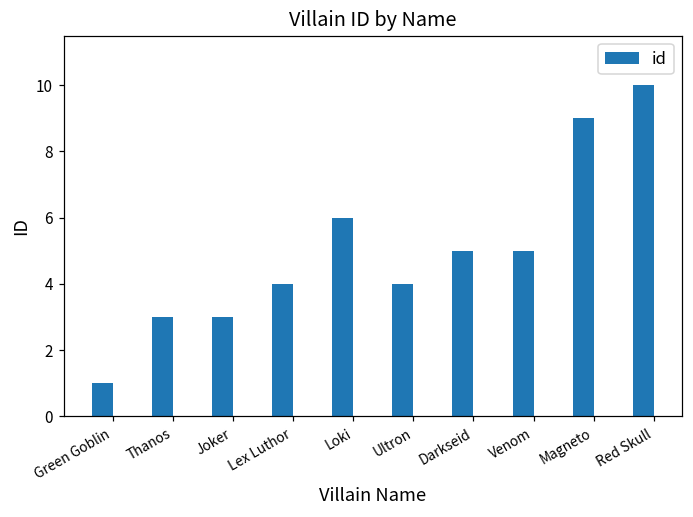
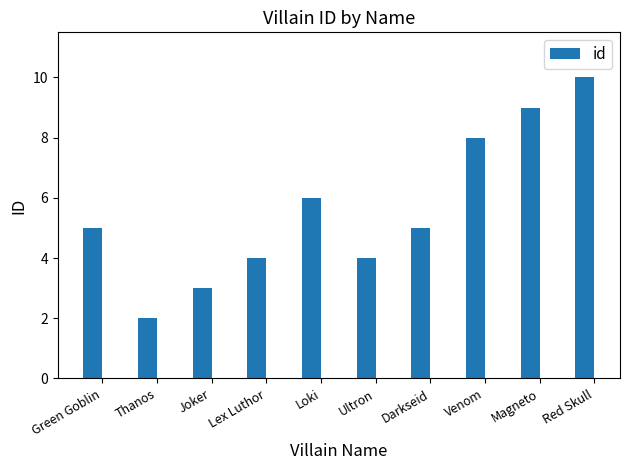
Green Goblin: 1 -> 5
Thanos: 3 -> 2
Venom: 5 -> 8
